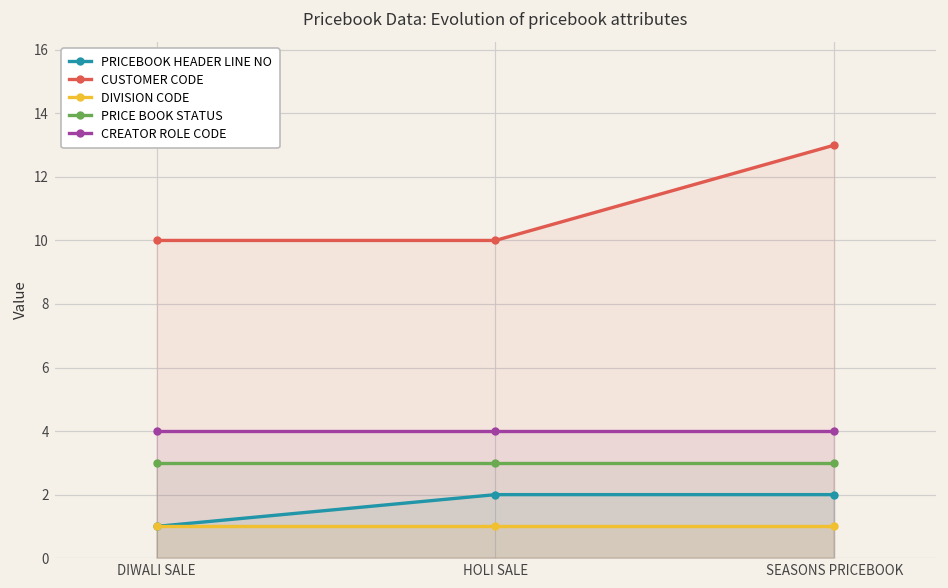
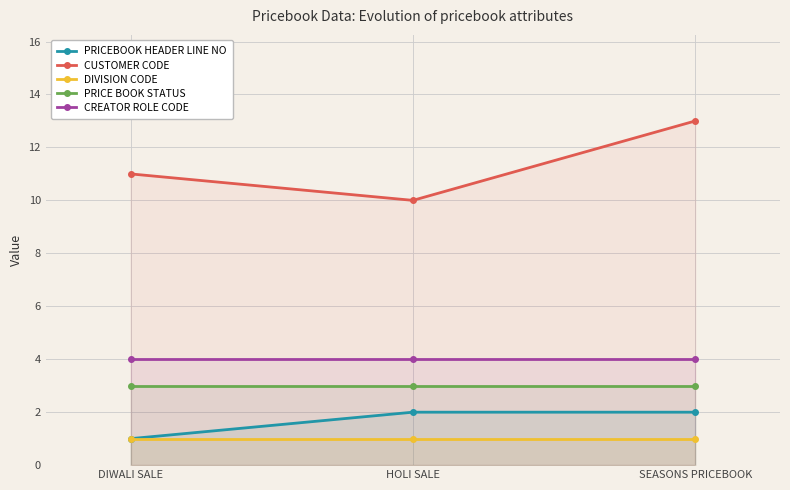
CUSTOMER CODE, DIWALI SALE: 10 -> 11
